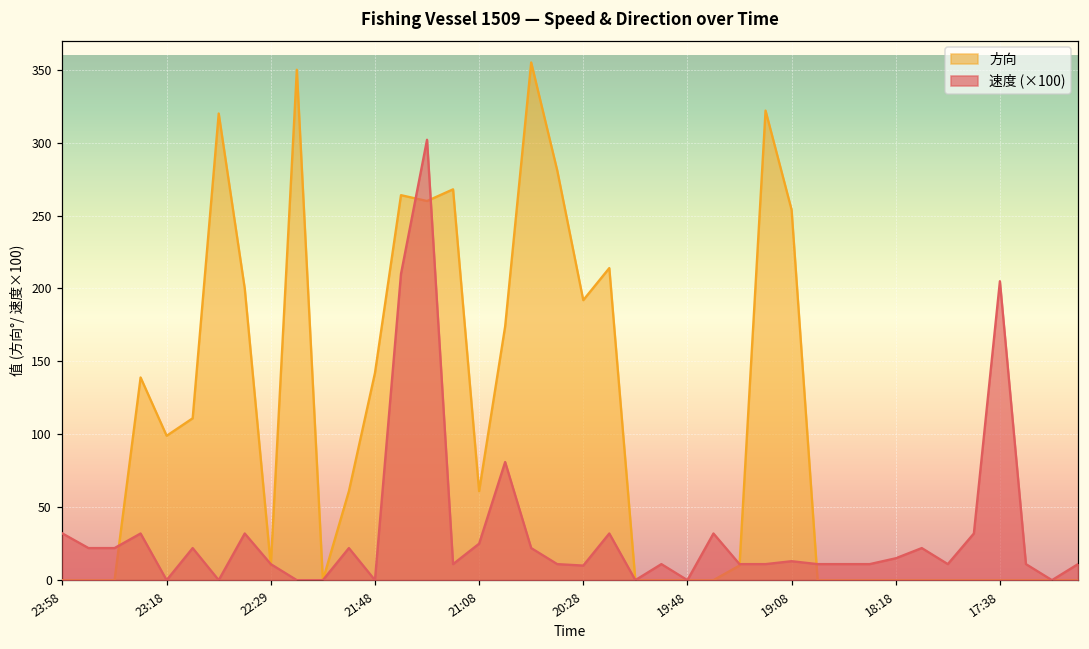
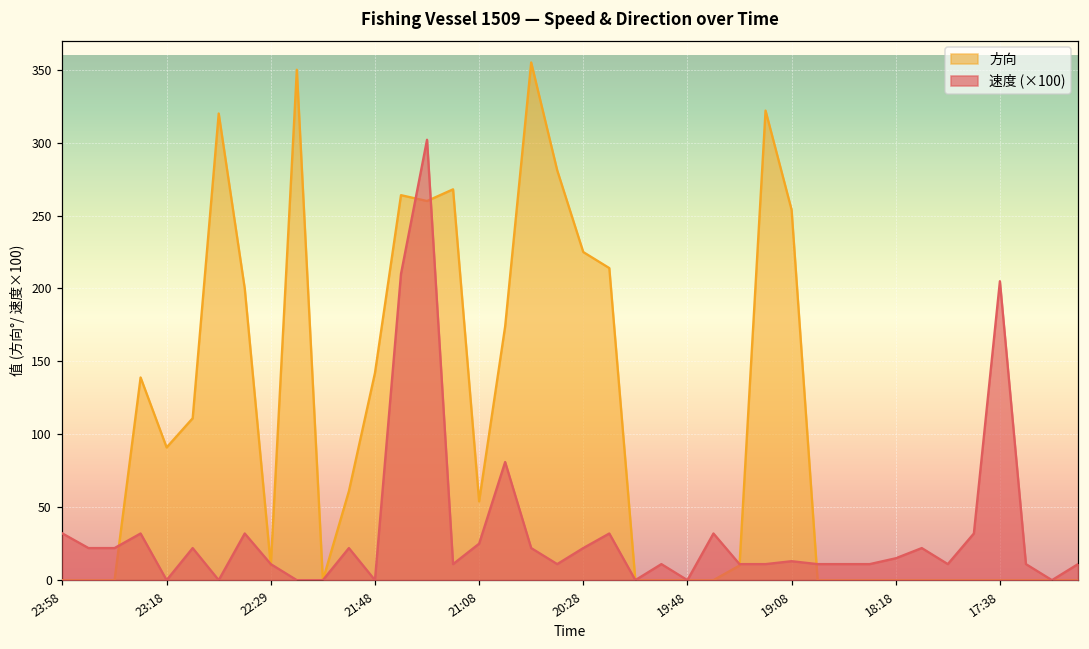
方向, 23:18: 99 -> 91
方向, 21:08: 61 -> 54
方向, 20:28: 192 -> 225
速度 (×100), 20:28: 10 -> 22
